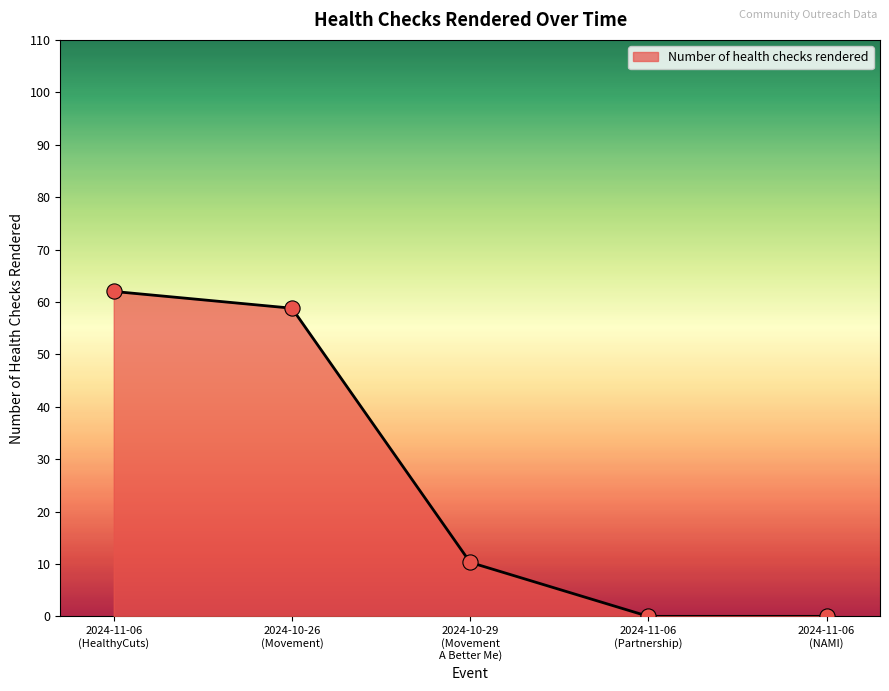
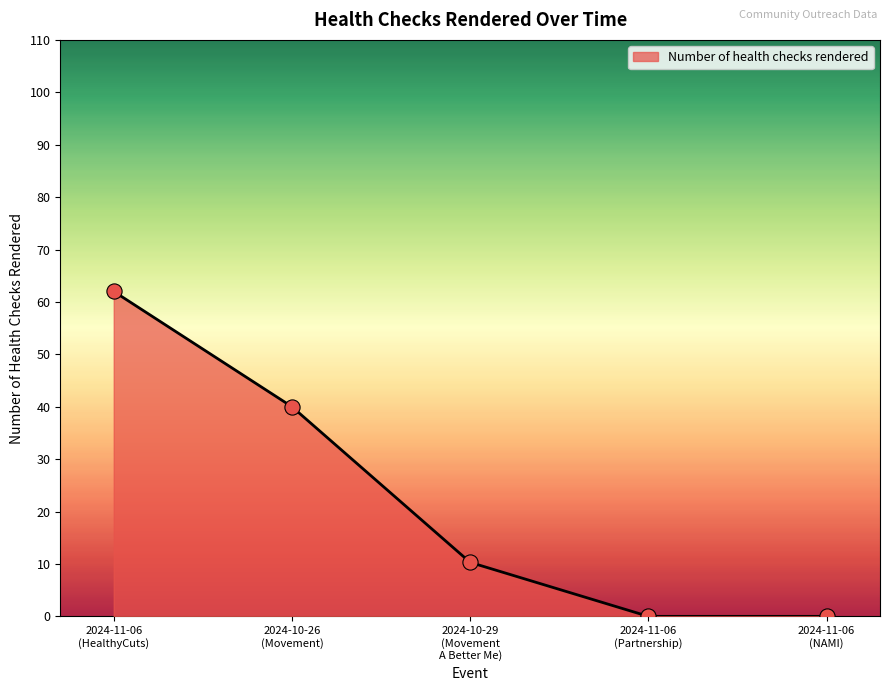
2024-10-26 (Movement): 59 -> 40
